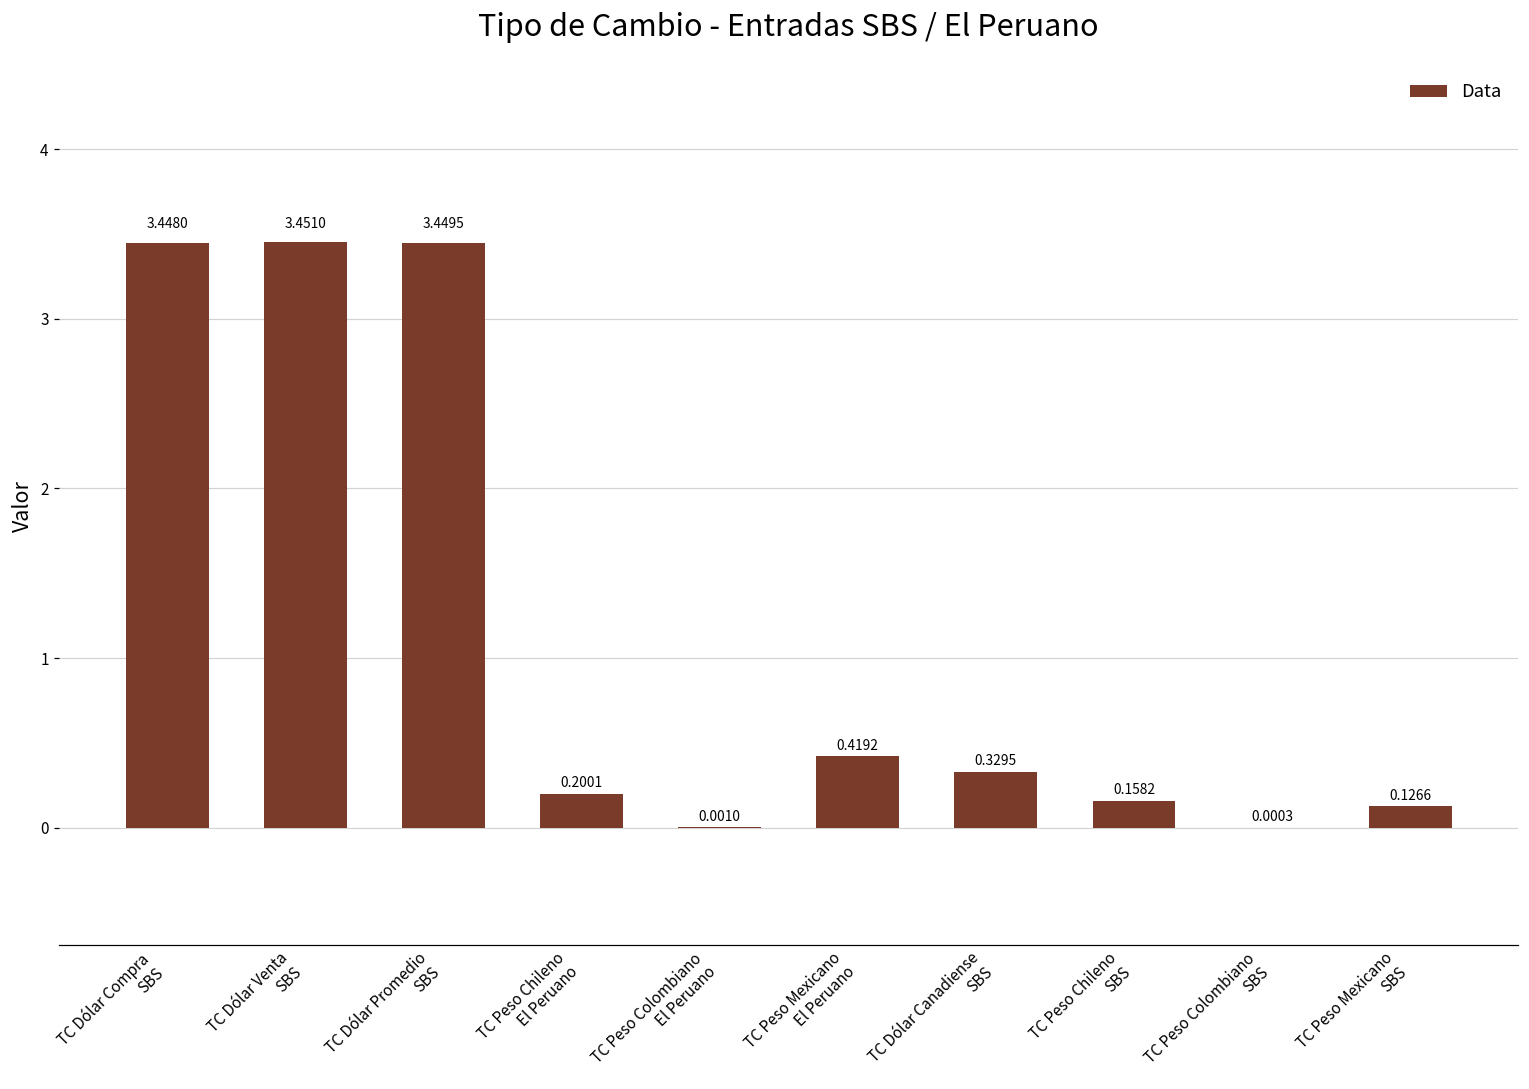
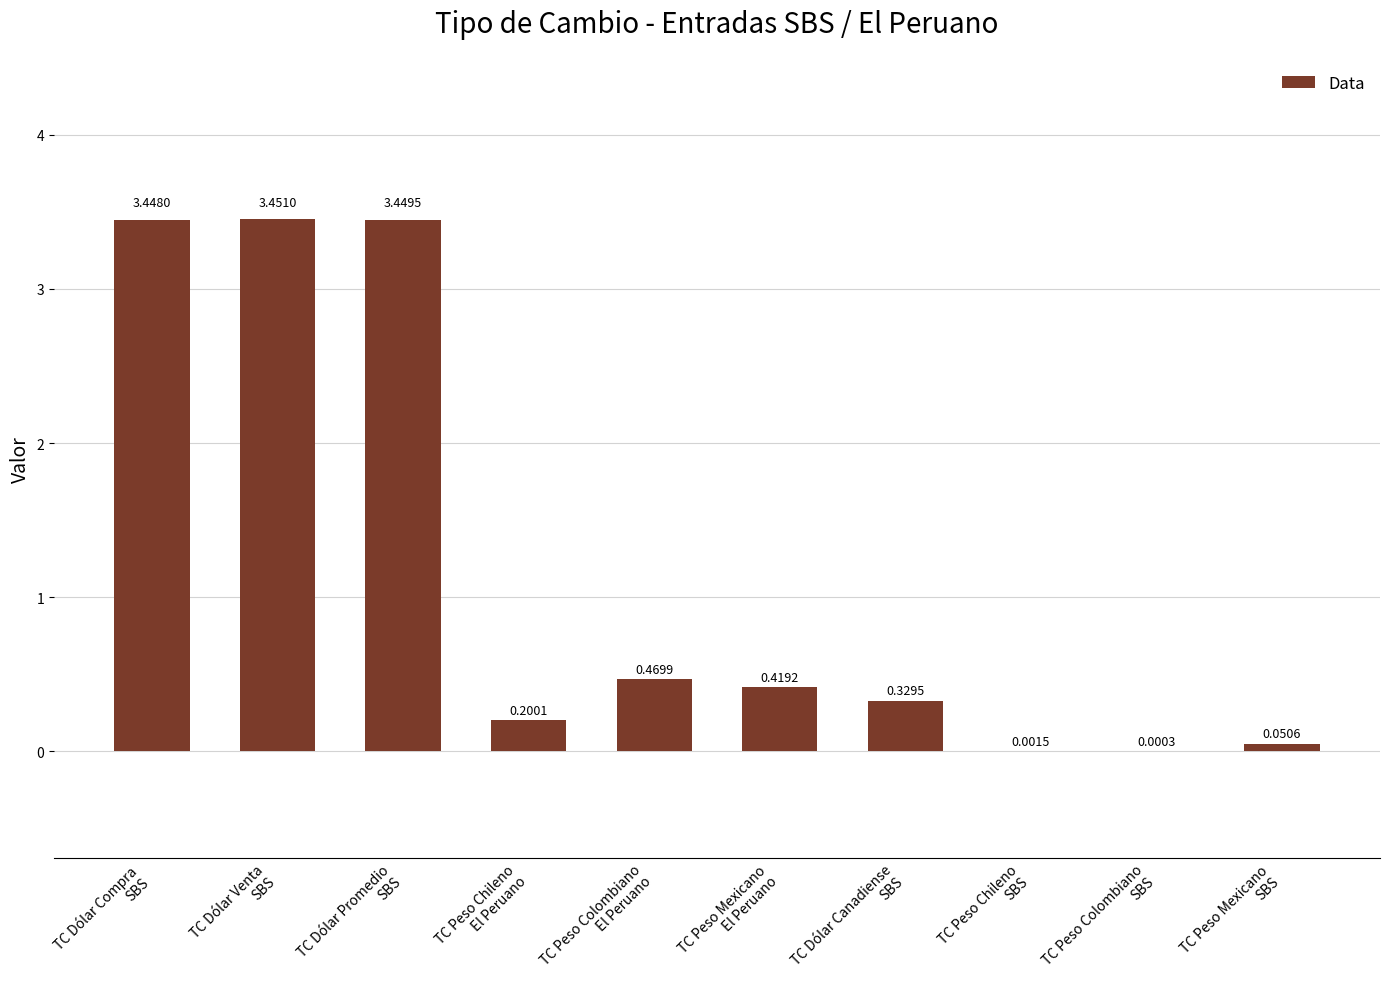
TC Peso Colombiano El Peruano: 0.0010 -> 0.4699
TC Peso Chileno SBS: 0.1582 -> 0.0015
TC Peso Mexicano SBS: 0.1266 -> 0.0506
